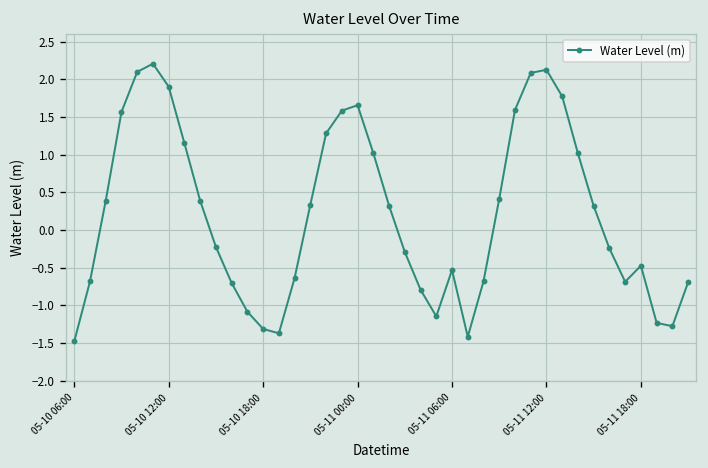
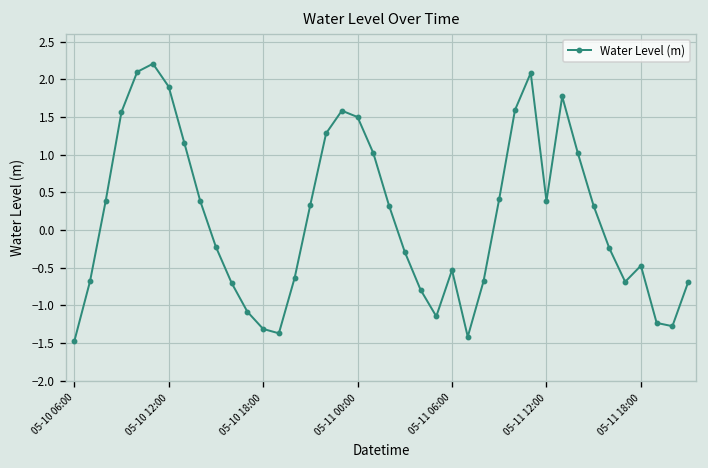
05-11 00:00: 1.7 -> 1.5
05-11 12:00: 2.1 -> 0.4
